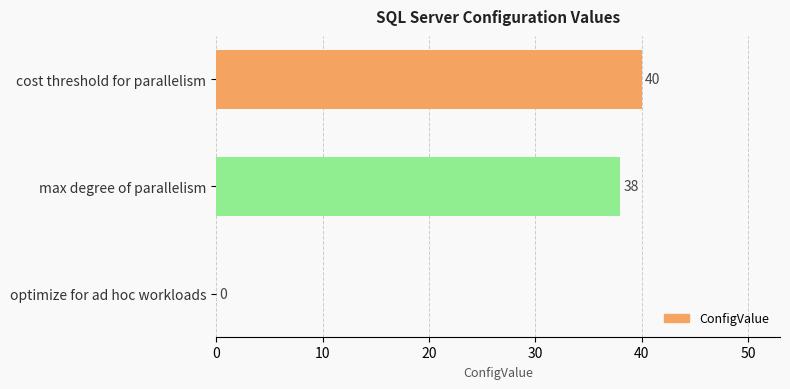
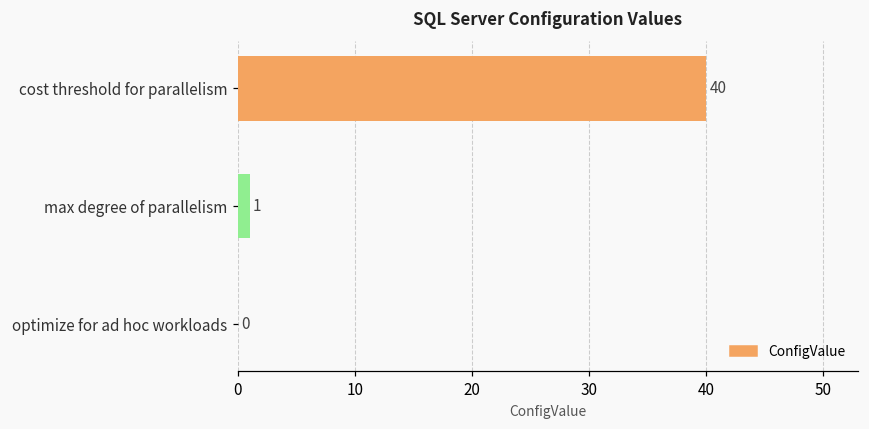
max degree of parallelism: 38 -> 1
